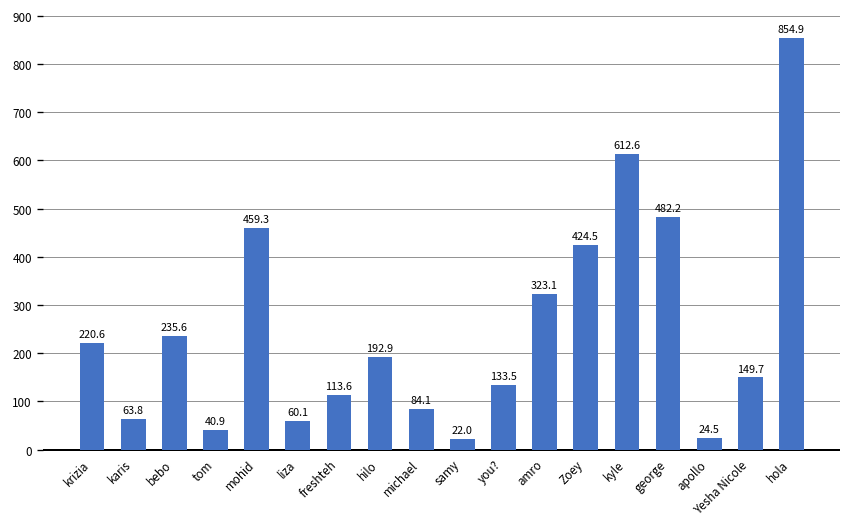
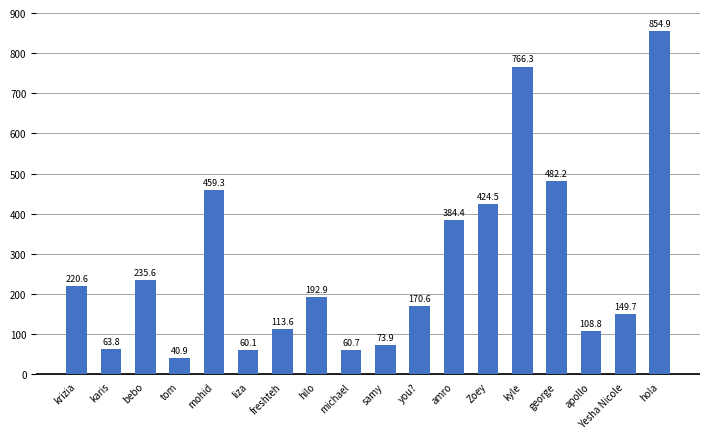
michael: 84.1 -> 60.7
samy: 22.0 -> 73.9
you?: 133.5 -> 170.6
amro: 323.1 -> 384.4
kyle: 612.6 -> 766.3
apollo: 24.5 -> 108.8
